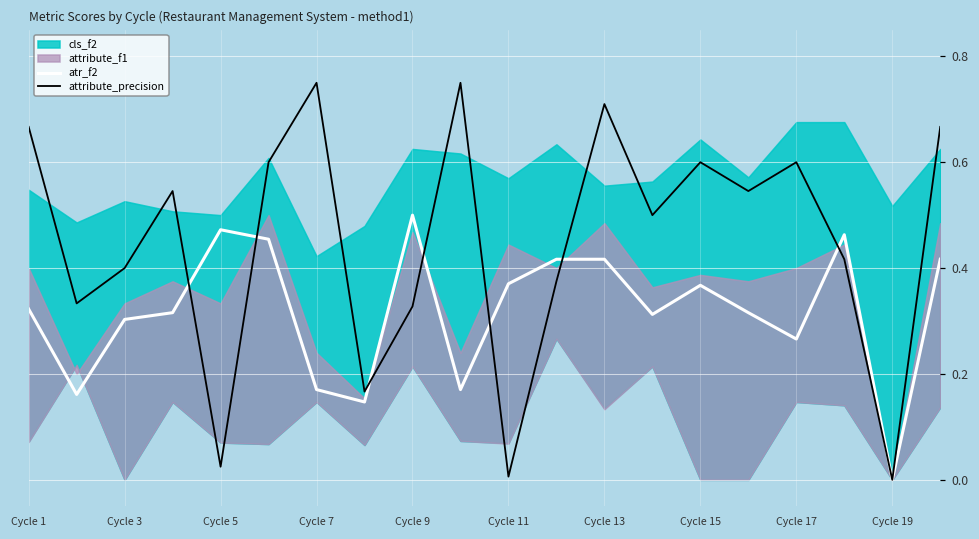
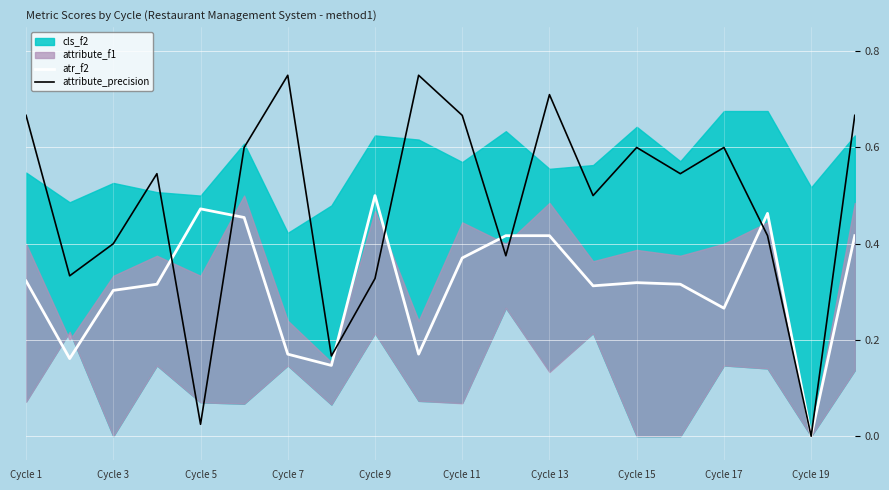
attribute_precision, Cycle 11: 0.01 -> 0.67
atr_f2, Cycle 15: 0.37 -> 0.32
